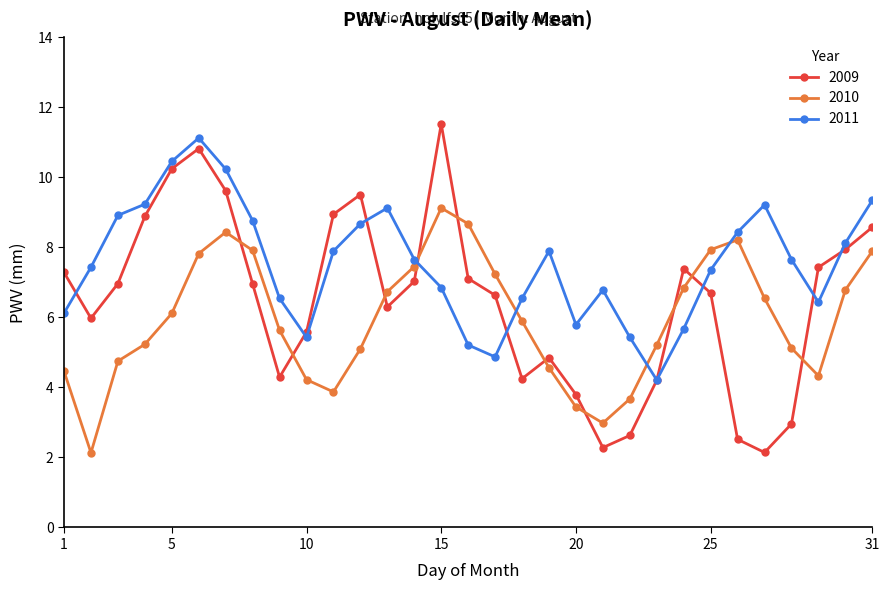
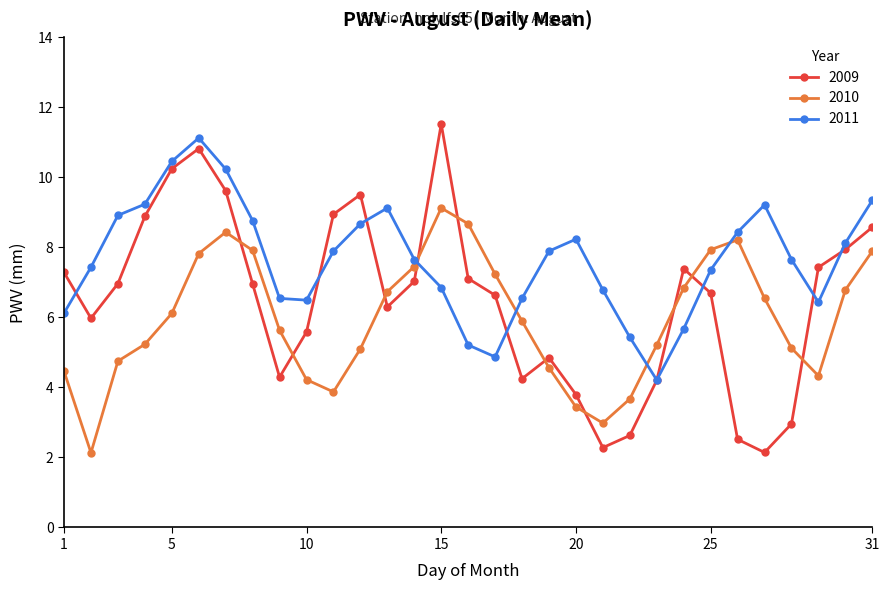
2011, 10: 5.4 -> 6.5
2011, 20: 5.8 -> 8.2
